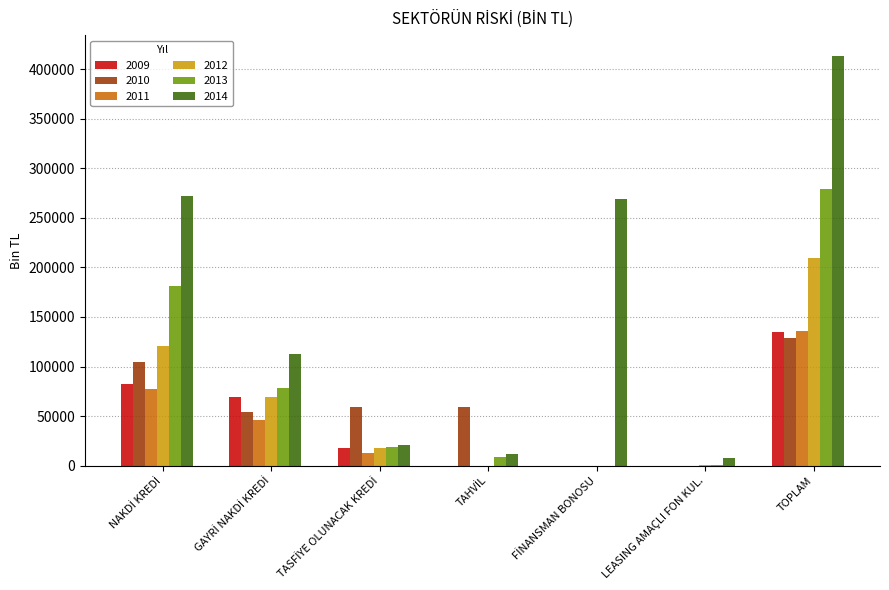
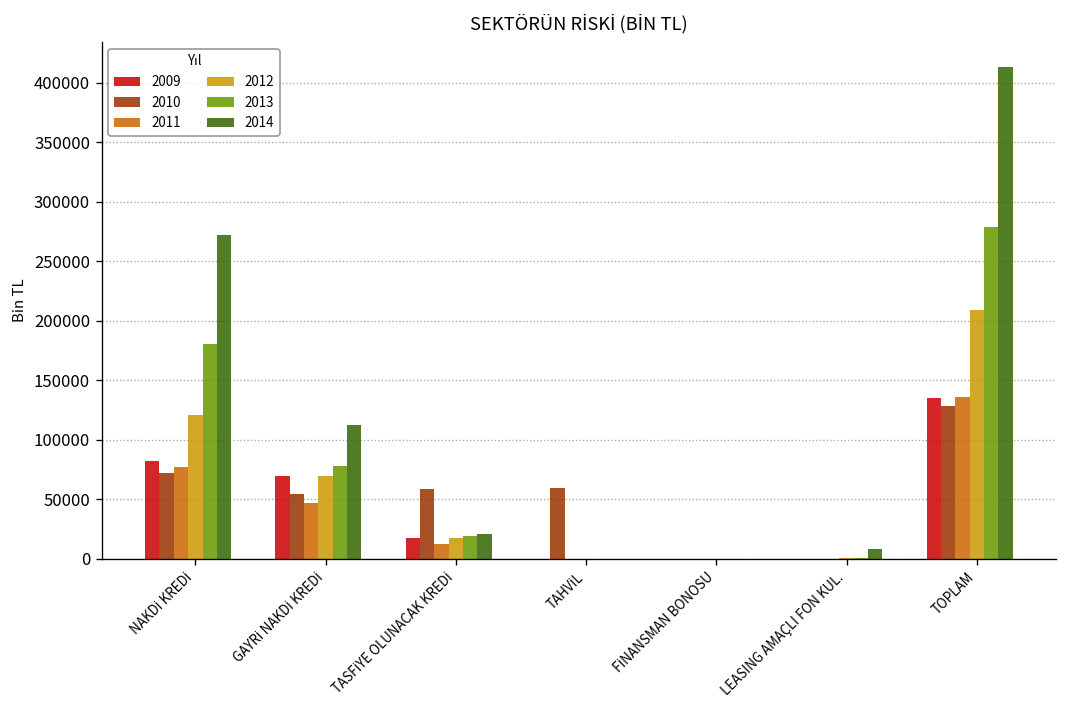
2010, NAKDİ KREDİ: 100000 -> 70000
2013, TAHVİL: 10000 -> 0
2014, TAHVİL: 10000 -> 0
2014, FİNANSMAN BONOSU: 270000 -> 0
